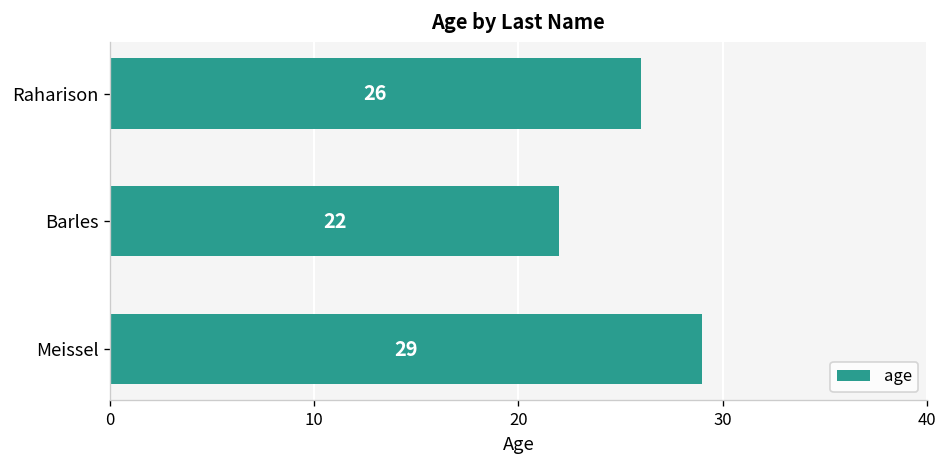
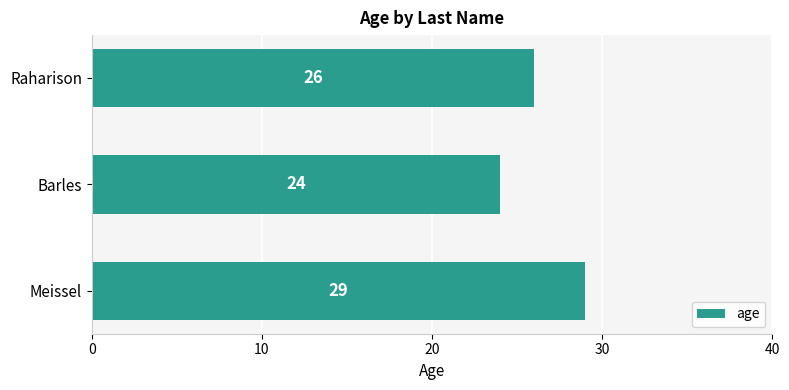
Barles: 22 -> 24
